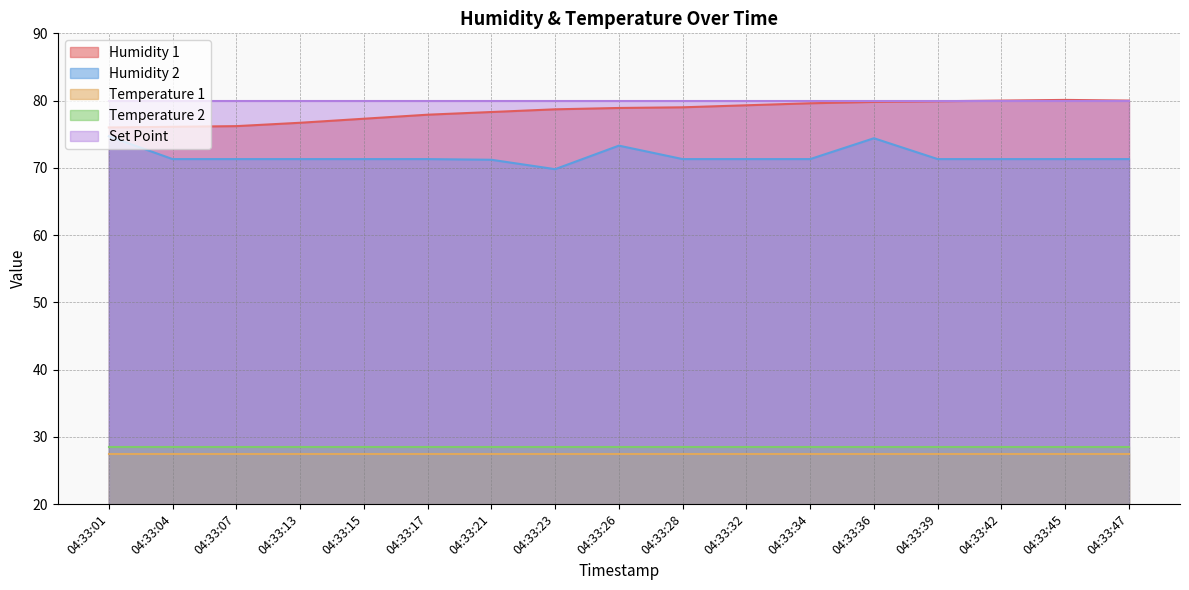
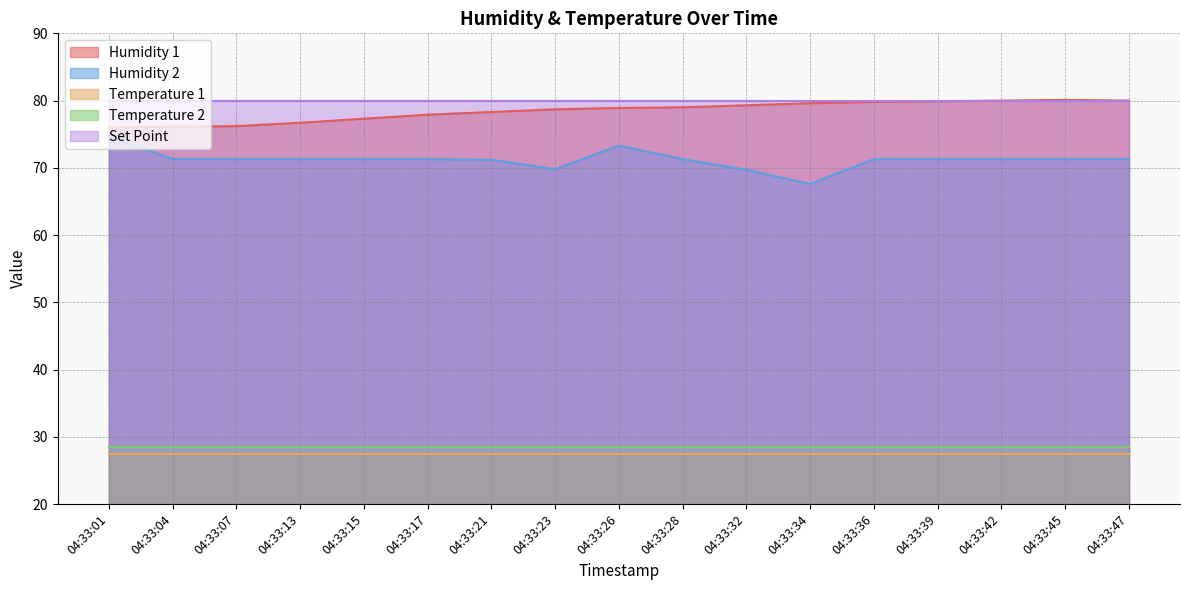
Humidity 2, 04:33:32: 71 -> 70
Humidity 2, 04:33:34: 71 -> 68
Humidity 2, 04:33:36: 74 -> 71
